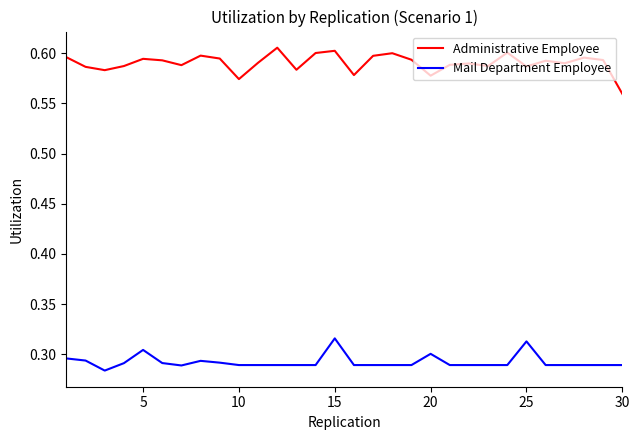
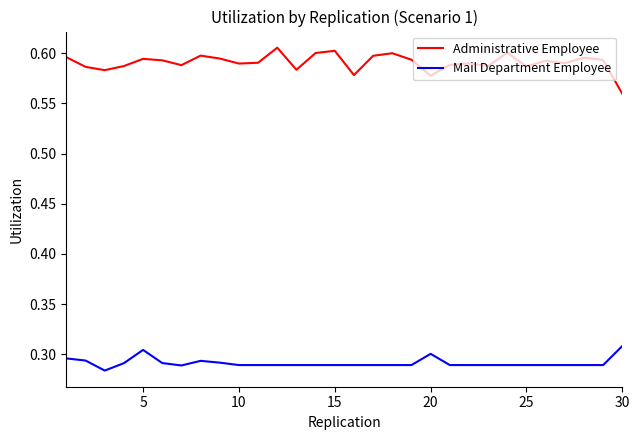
Administrative Employee, 10: 0.574 -> 0.590
Mail Department Employee, 15: 0.316 -> 0.289
Mail Department Employee, 25: 0.313 -> 0.289
Mail Department Employee, 30: 0.289 -> 0.308
